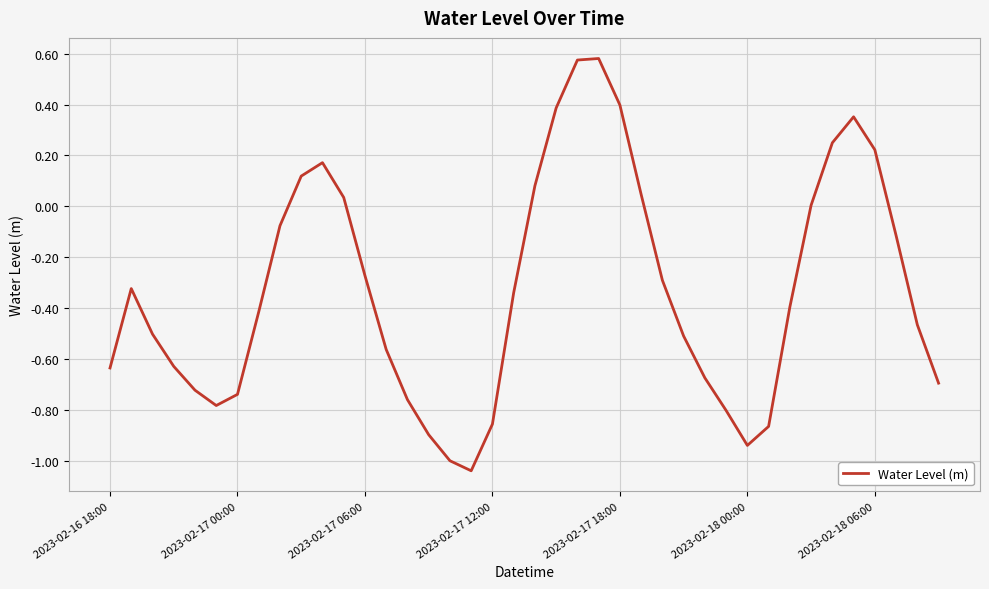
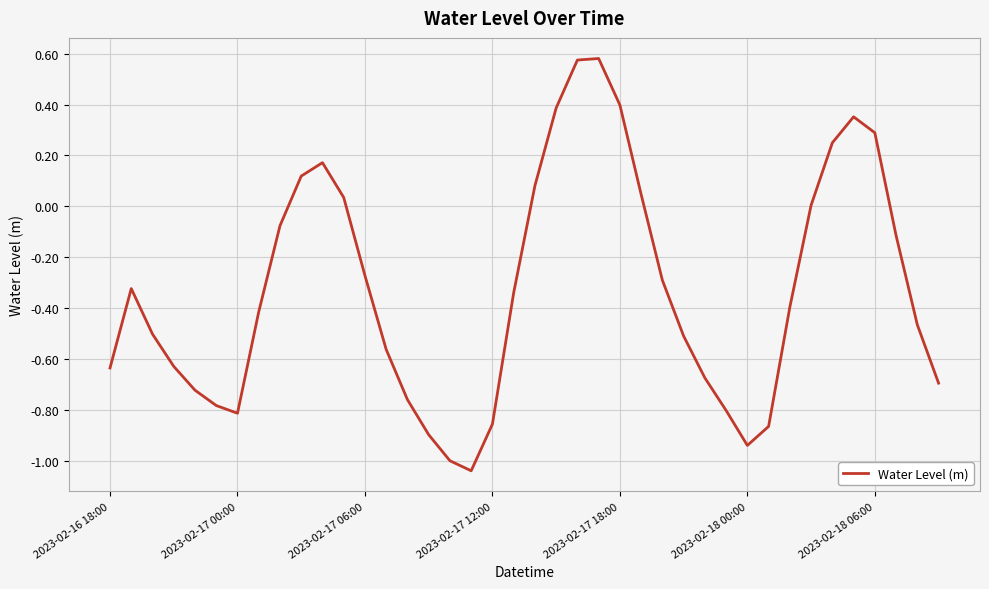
2023-02-17 00:00: -0.74 -> -0.81
2023-02-18 06:00: 0.22 -> 0.29
